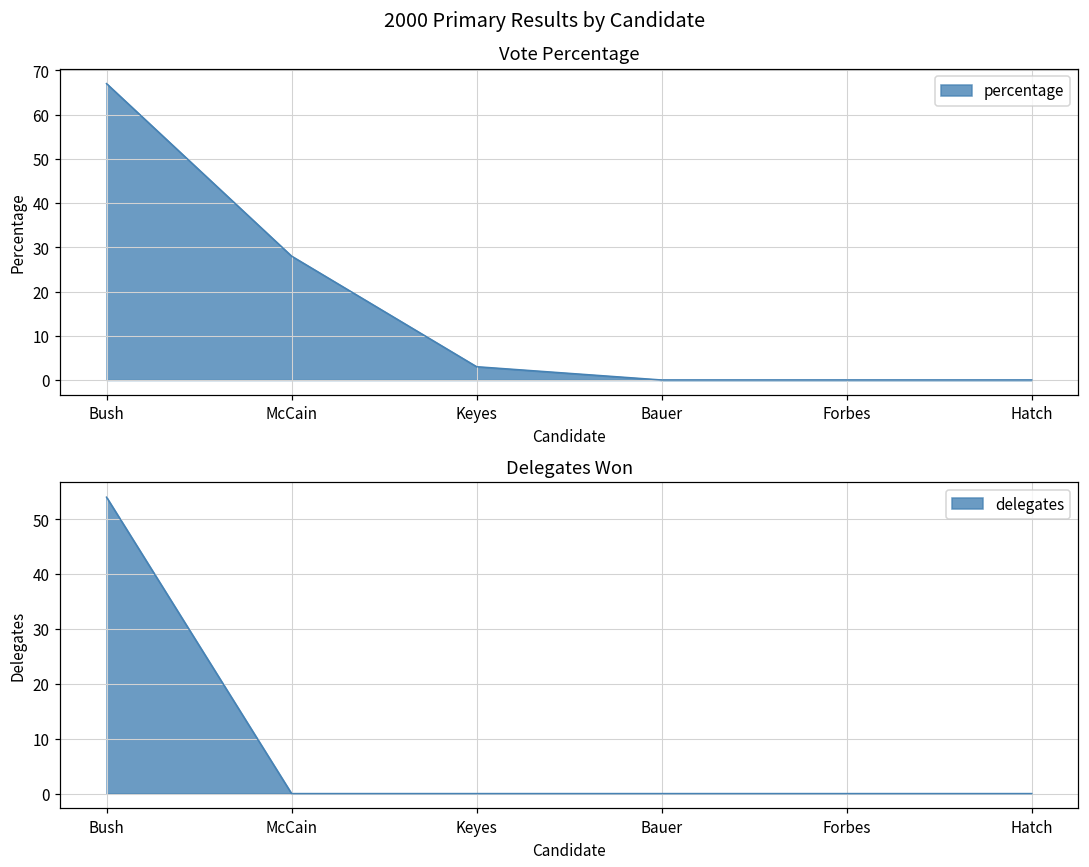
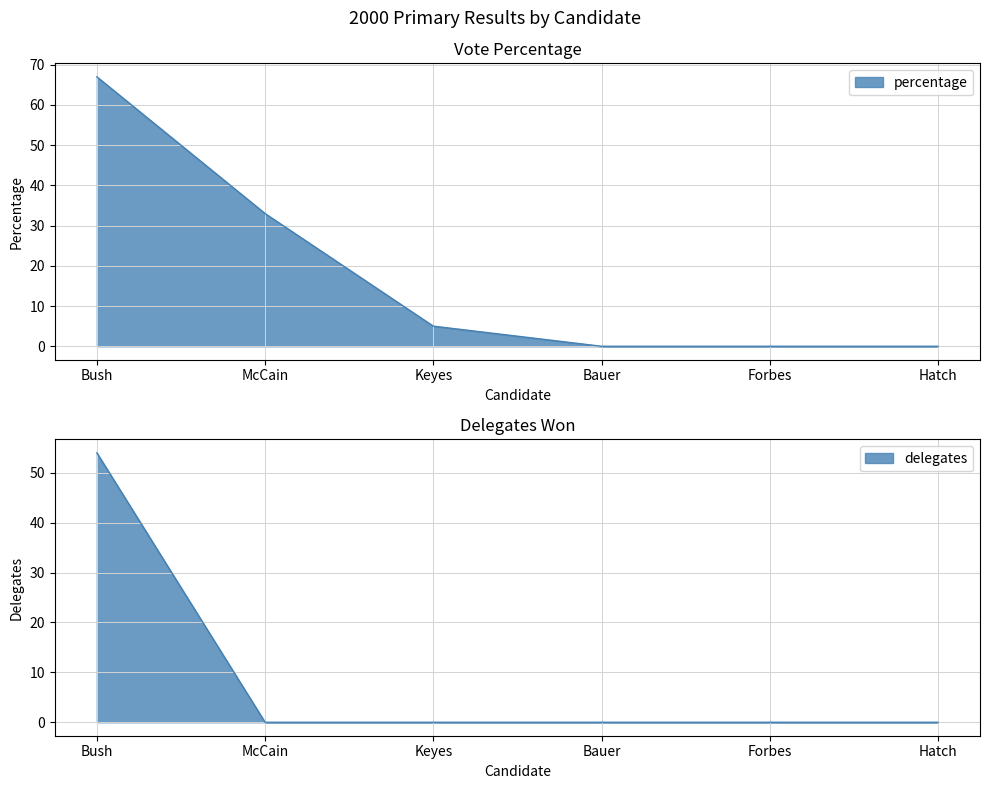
Vote Percentage, McCain: 28 -> 33
Vote Percentage, Keyes: 3 -> 5
